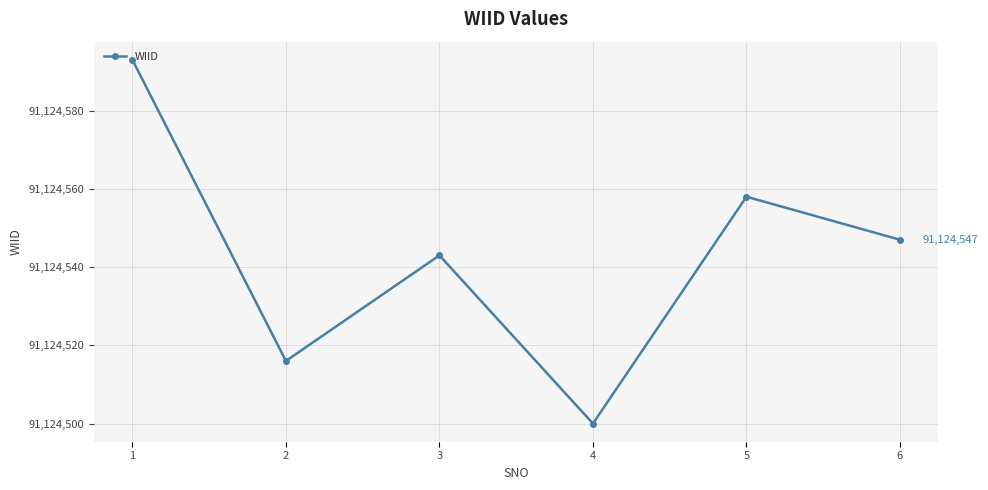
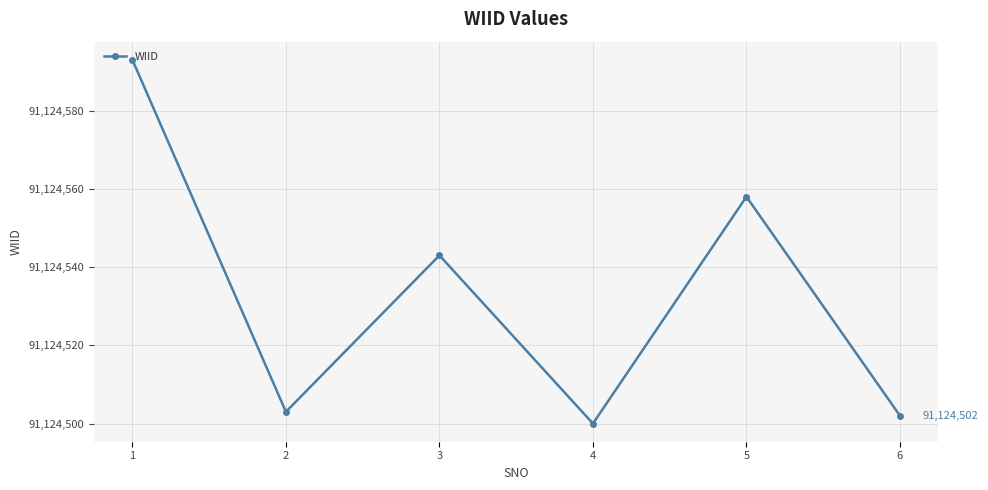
2: 91,124,547 -> 91,124,502
6: 91,124,547 -> 91,124,502
